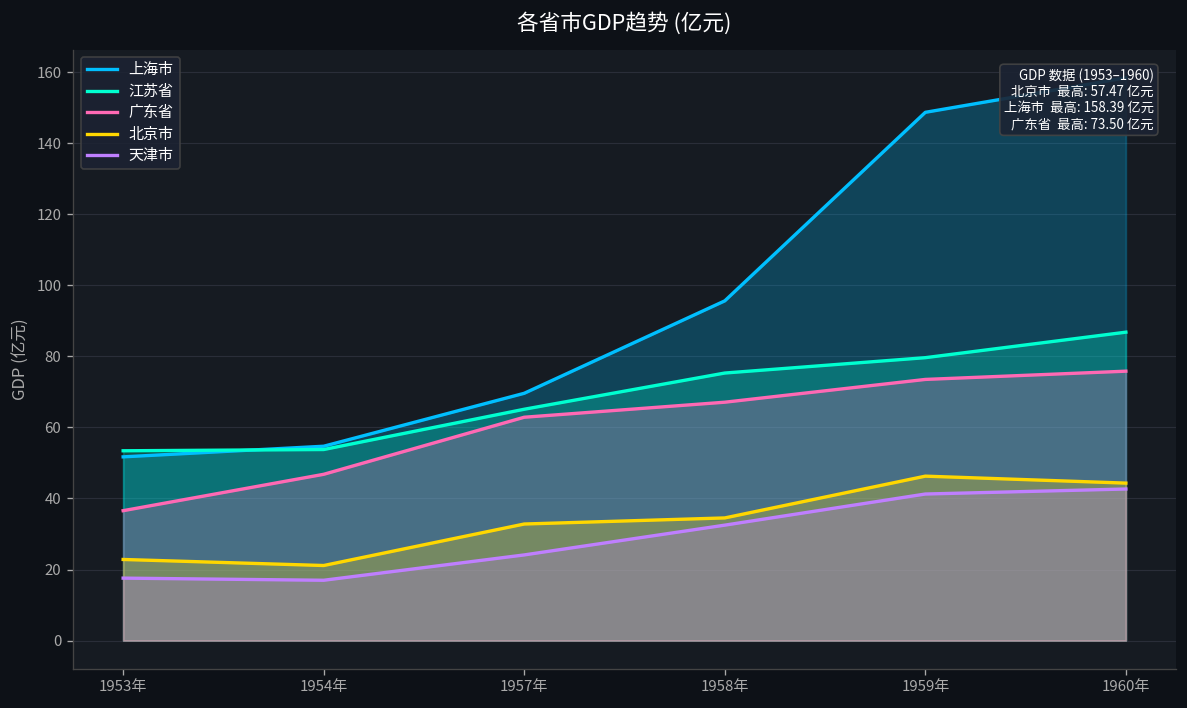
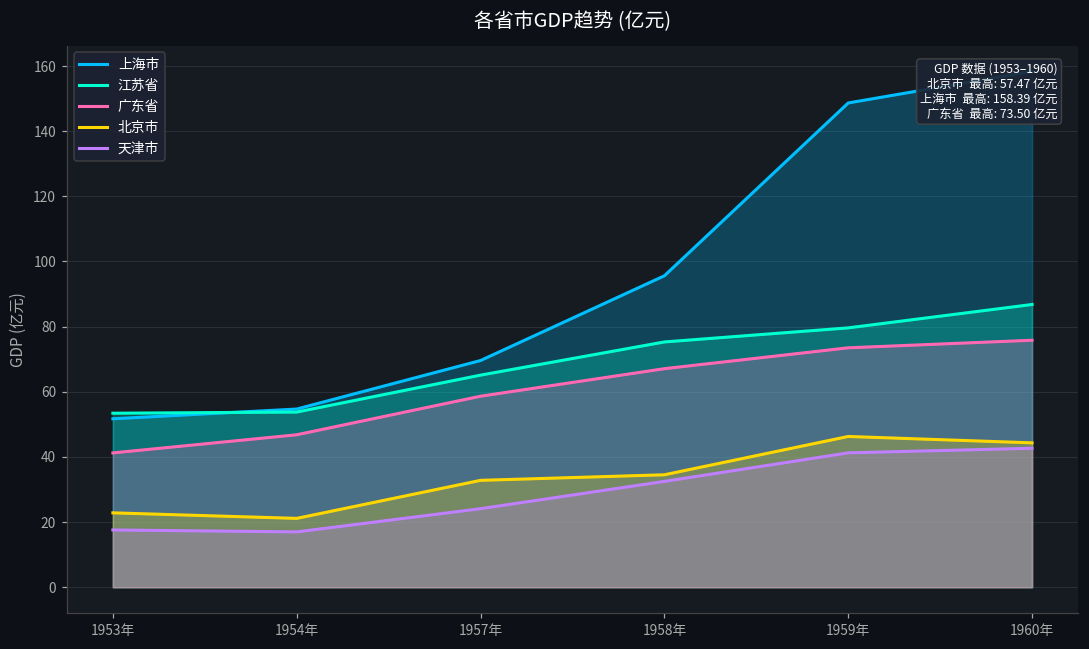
广东省, 1953年: 37 -> 41
广东省, 1957年: 63 -> 59
